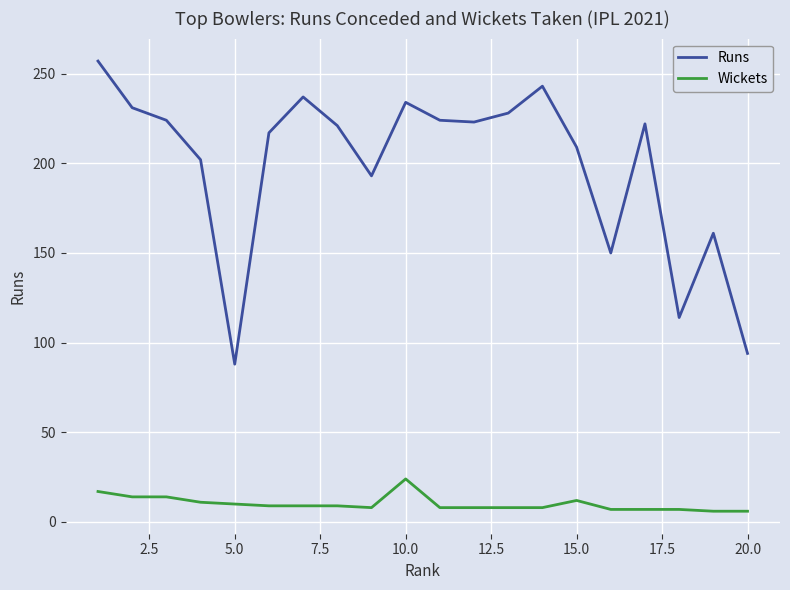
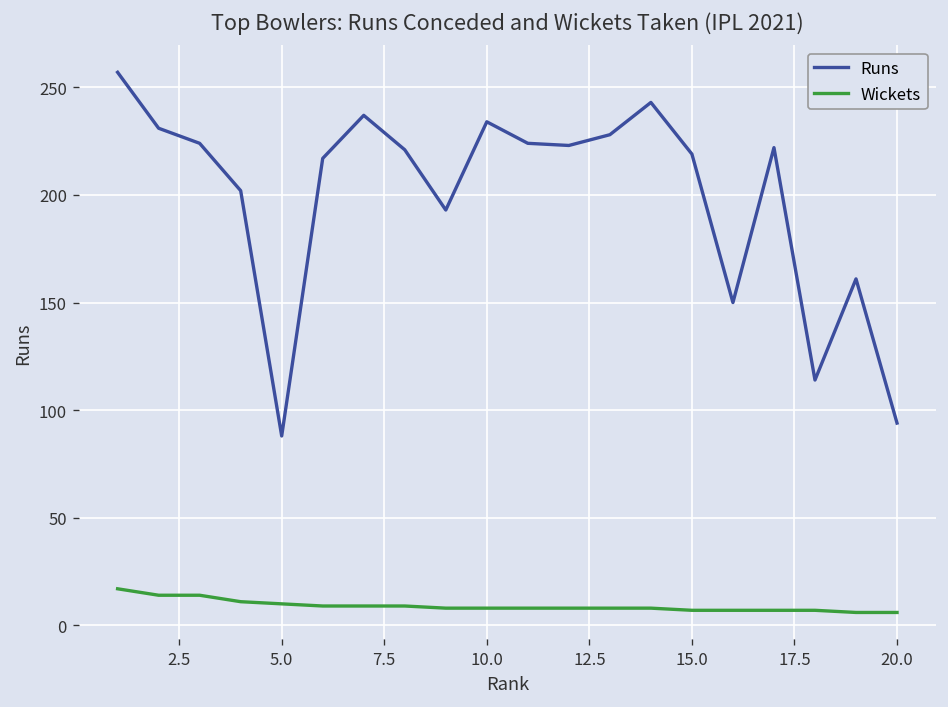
Wickets, 10.0: 24 -> 8
Runs, 15.0: 209 -> 219
Wickets, 15.0: 12 -> 7
